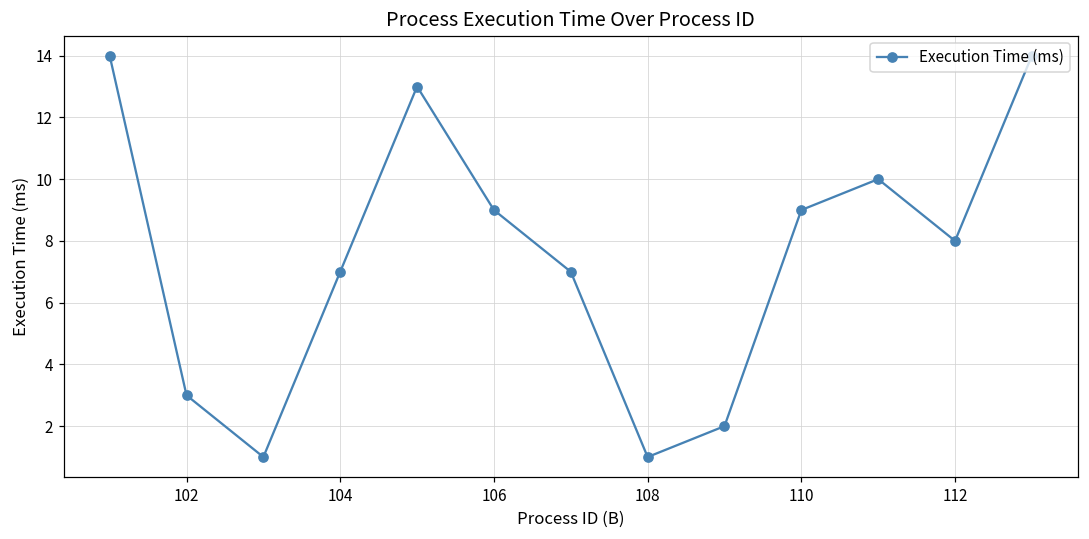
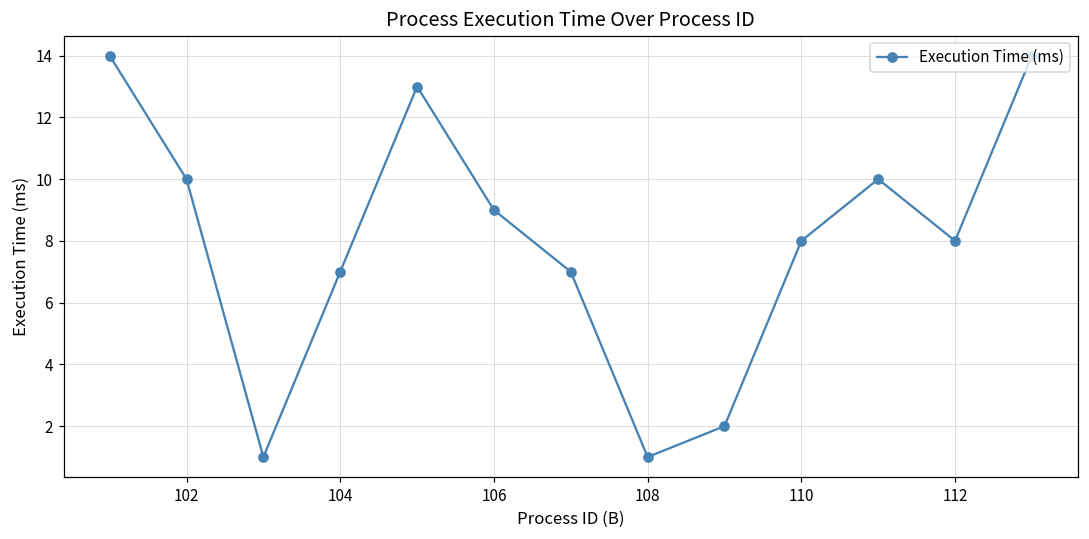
102: 3 -> 10
110: 9 -> 8
